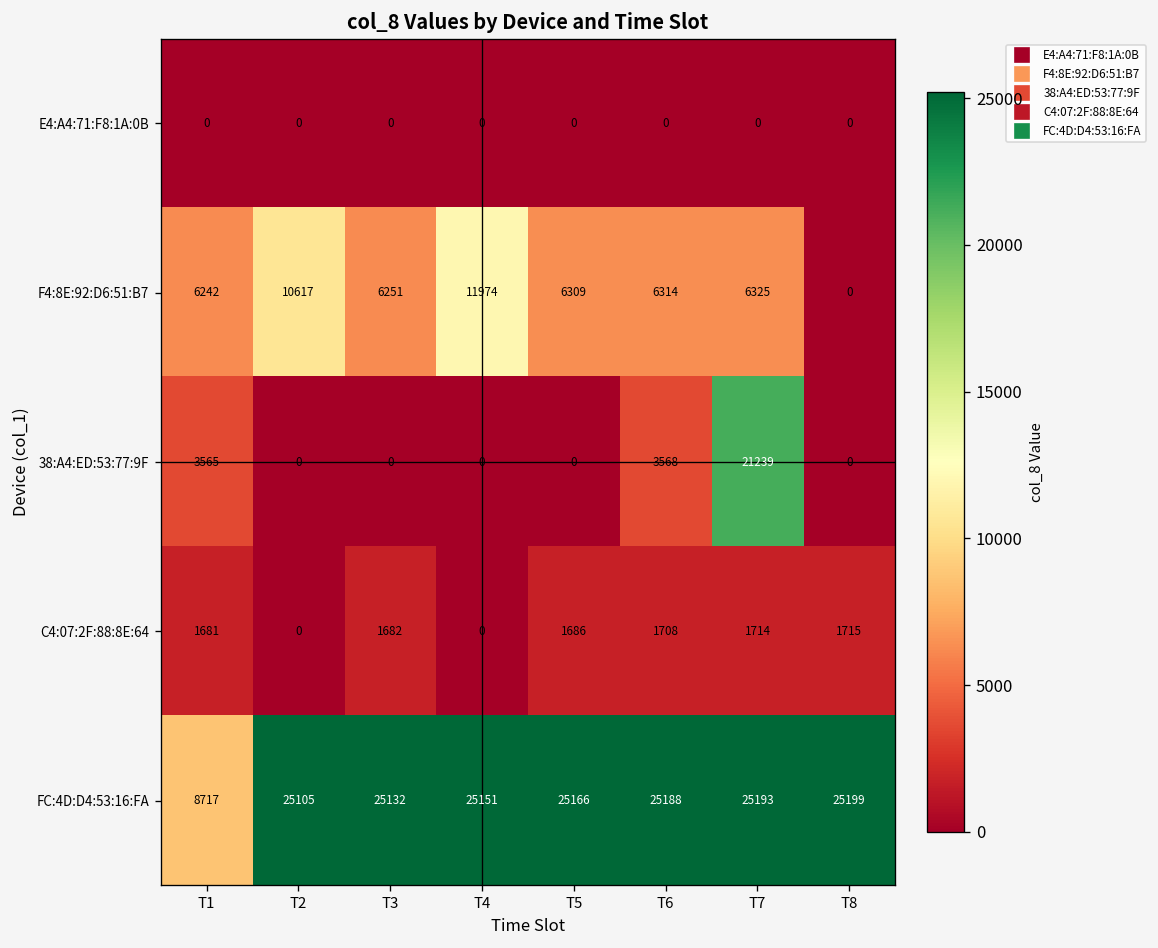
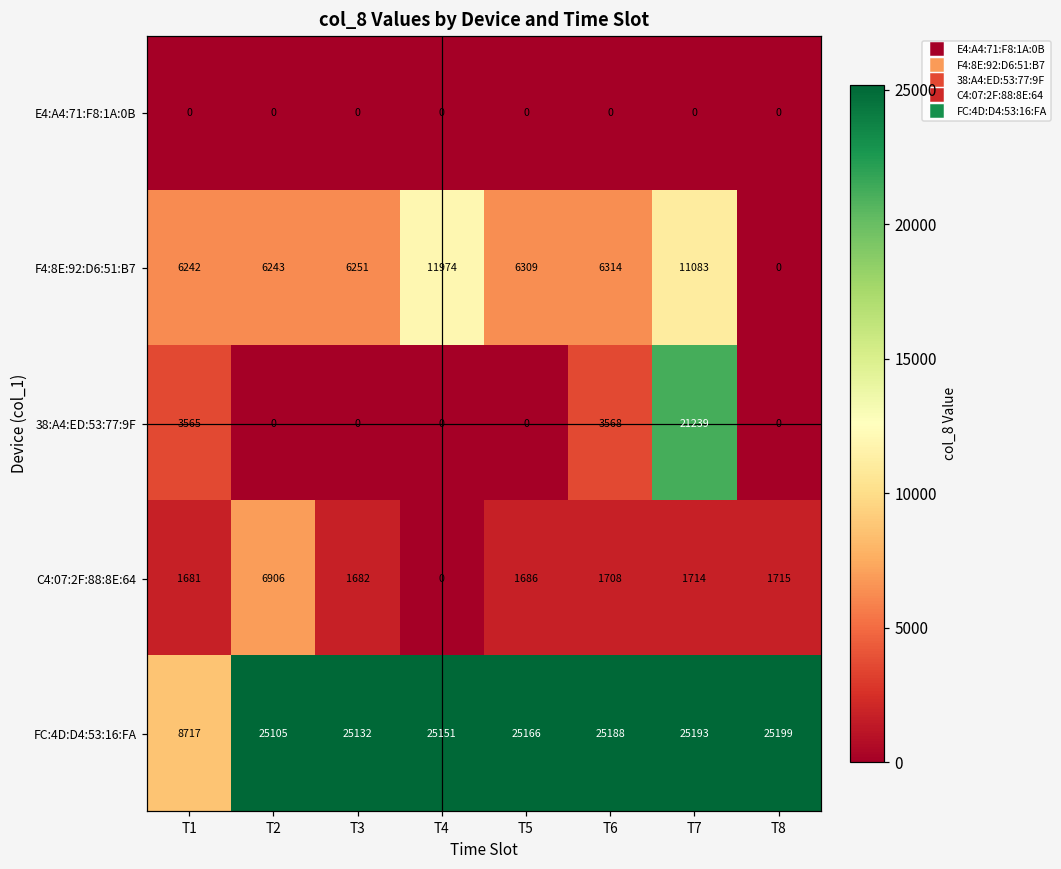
F4:8E:92:D6:51:B7, T2: 10617 -> 6243
F4:8E:92:D6:51:B7, T7: 6325 -> 11083
C4:07:2F:88:8E:64, T2: 0 -> 6906
